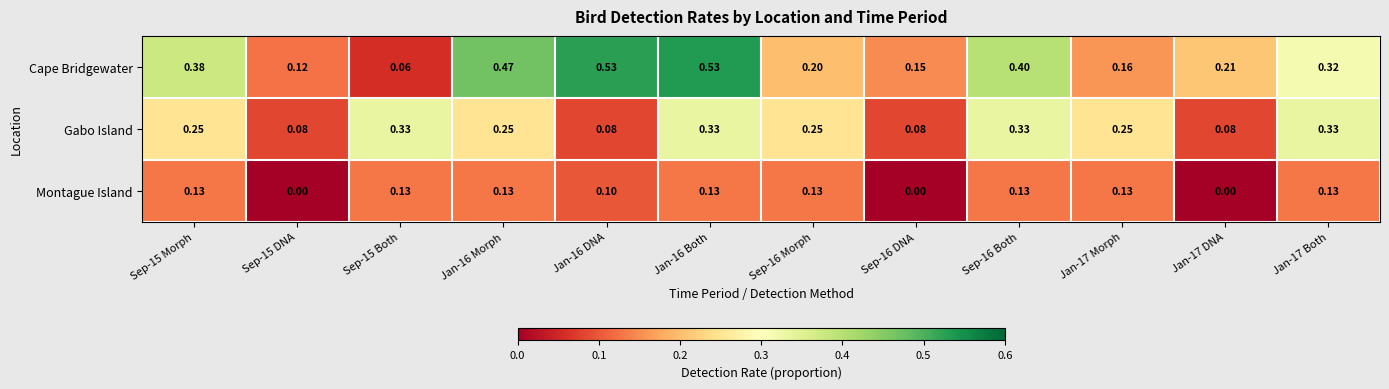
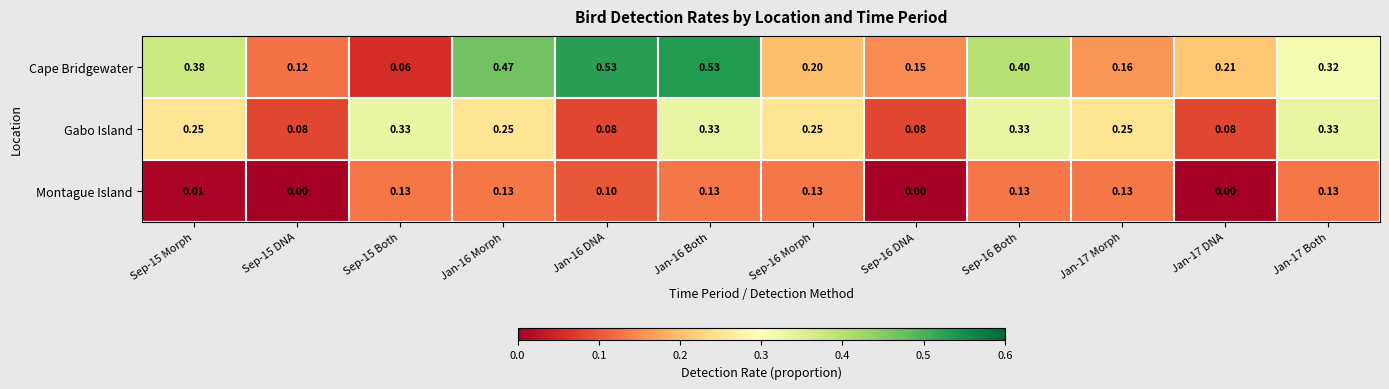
Montague Island, Sep-15 Morph: 0.13 -> 0.01
